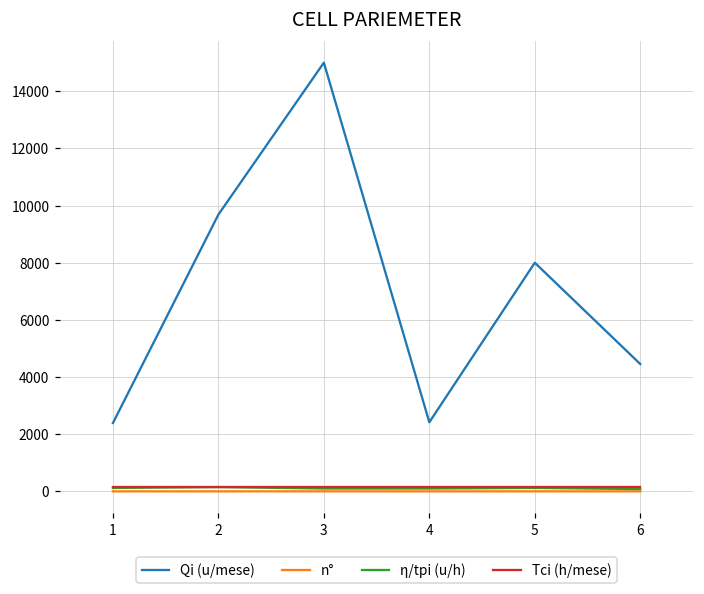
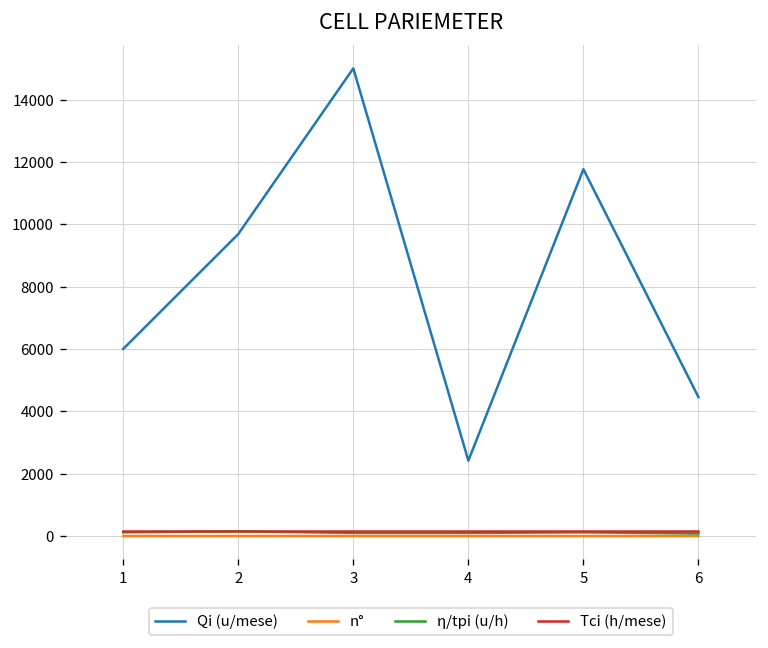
Qi (u/mese), 1: 2400 -> 6000
Qi (u/mese), 5: 8000 -> 11800
